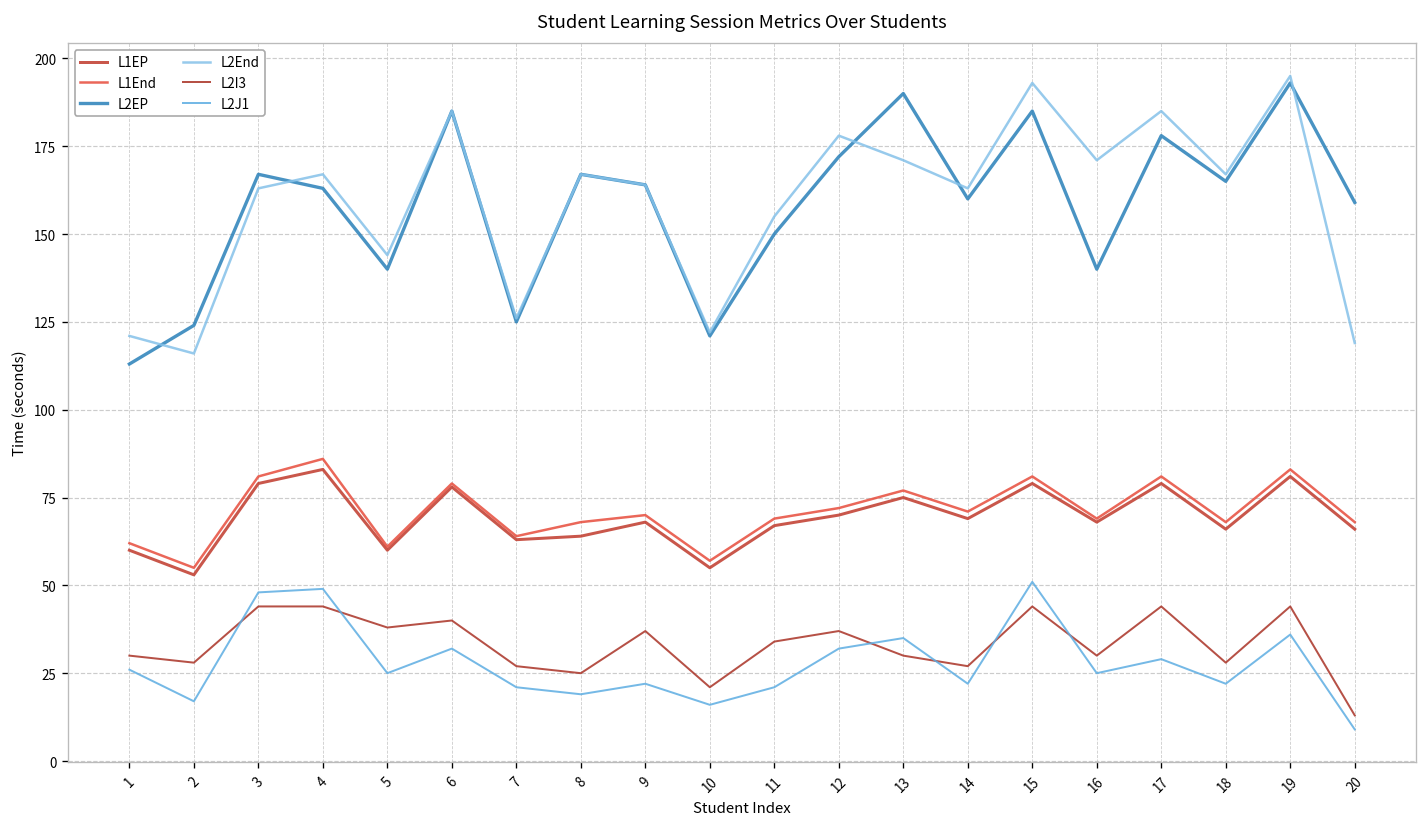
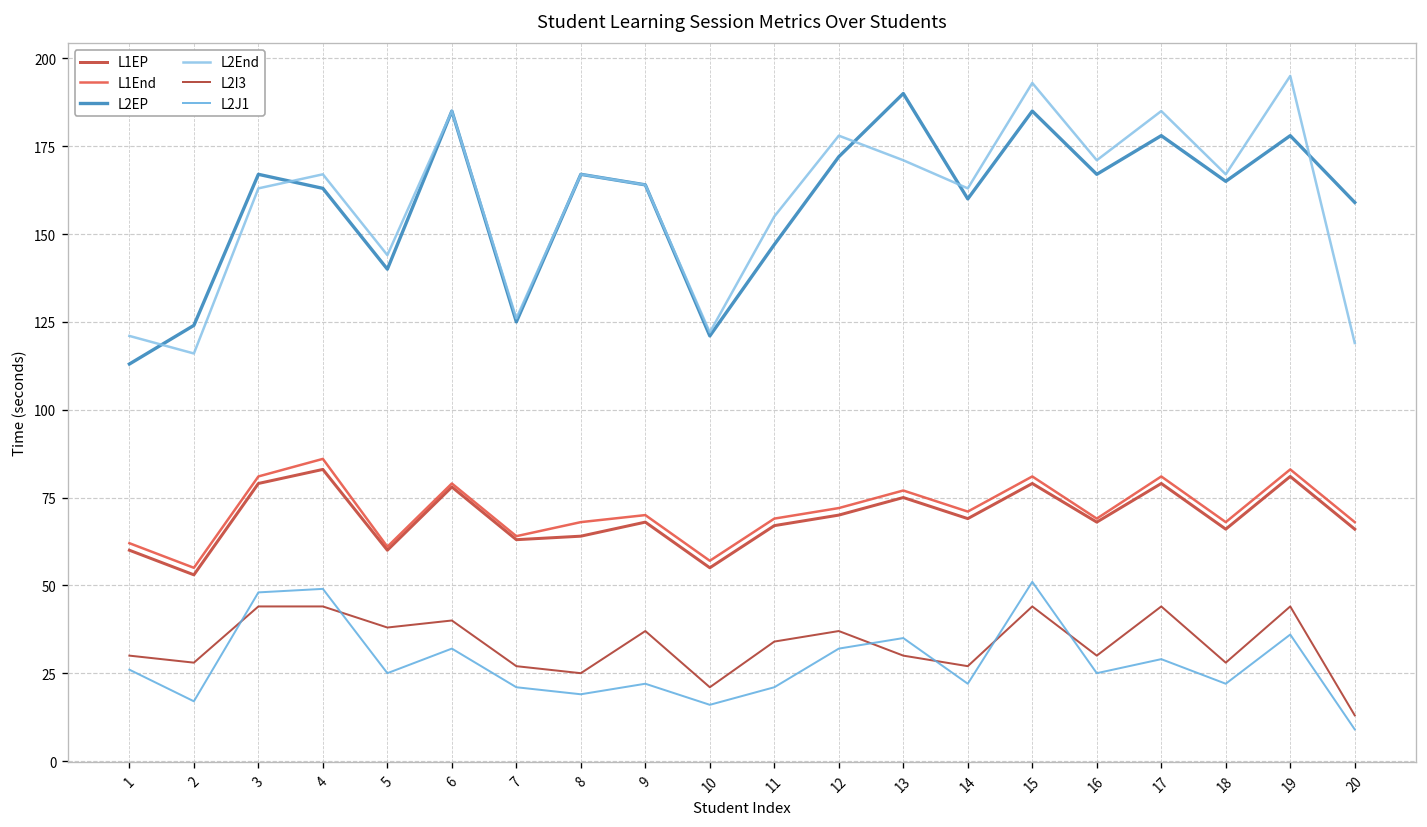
L2EP, 11: 150 -> 147
L2EP, 16: 140 -> 167
L2EP, 19: 193 -> 178
